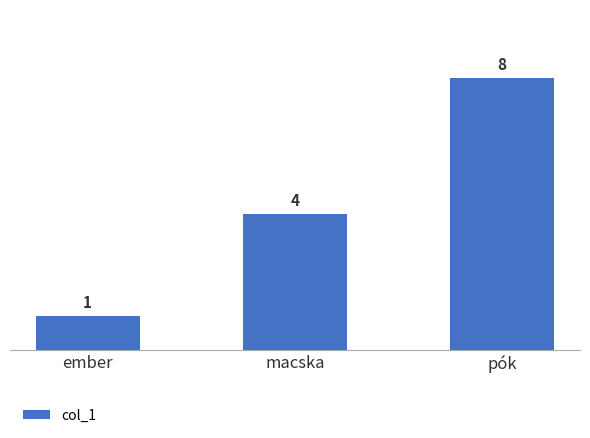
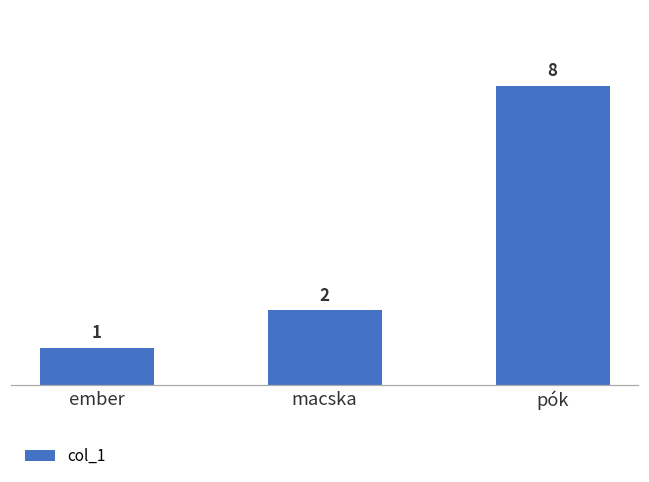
macska: 4 -> 2
